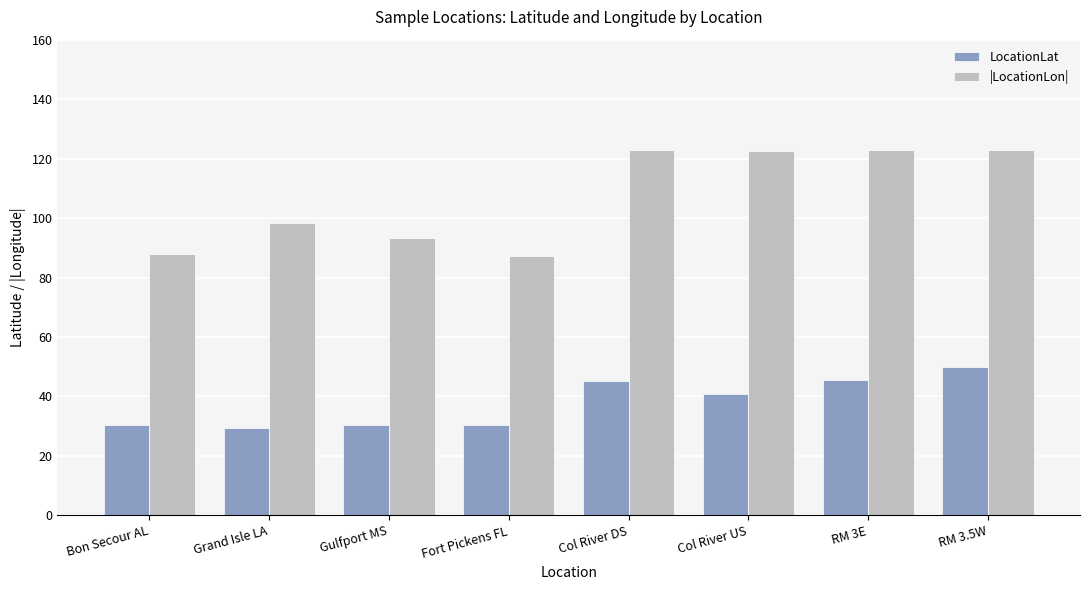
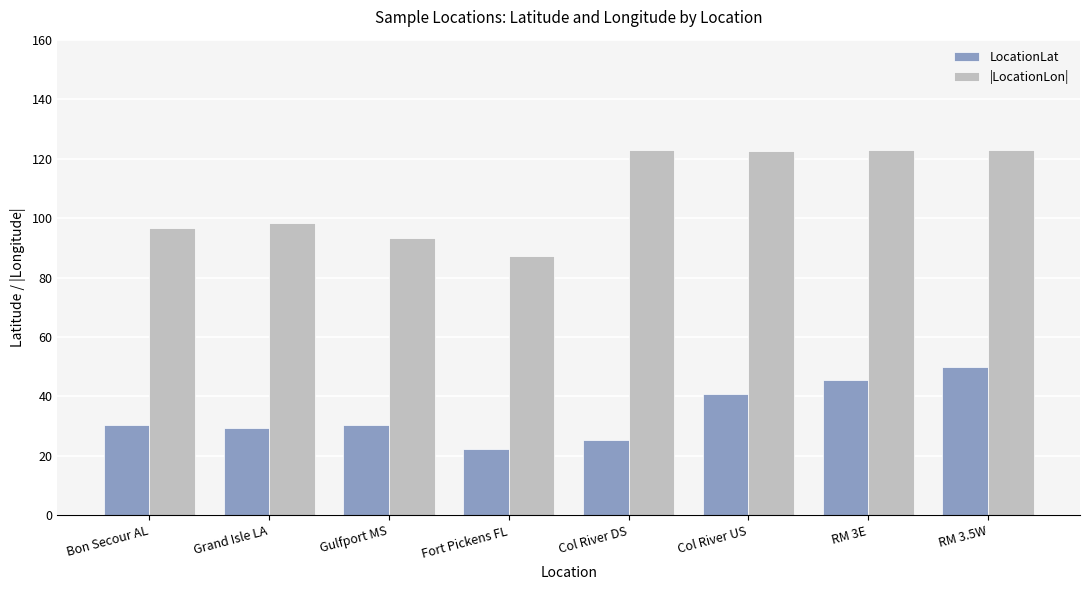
|LocationLon|, Bon Secour AL: 88 -> 97
LocationLat, Fort Pickens FL: 30 -> 22
LocationLat, Col River DS: 45 -> 25
